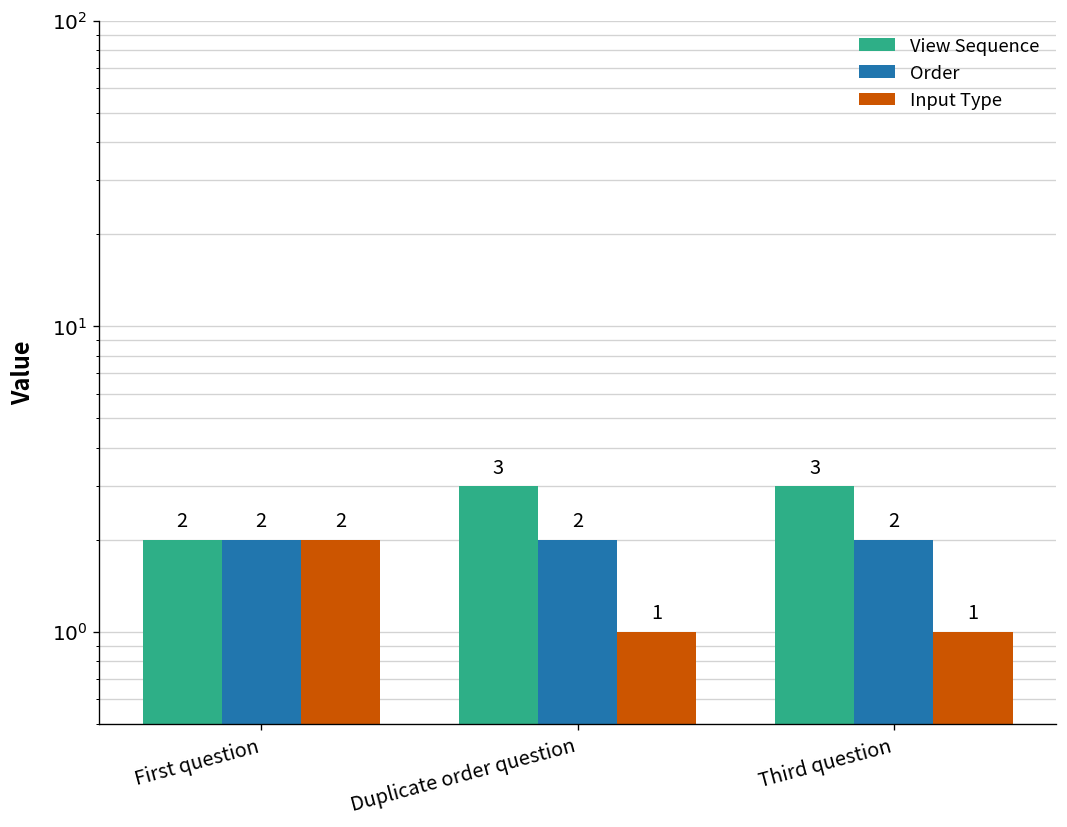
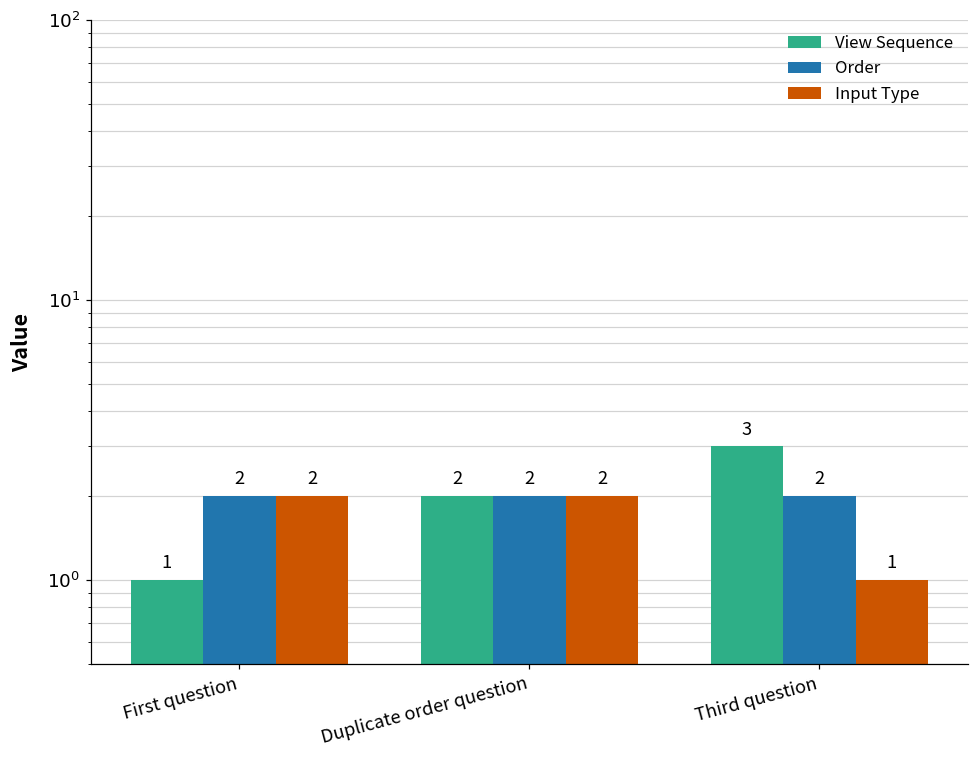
View Sequence, First question: 2 -> 1
View Sequence, Duplicate order question: 3 -> 2
Input Type, Duplicate order question: 1 -> 2
